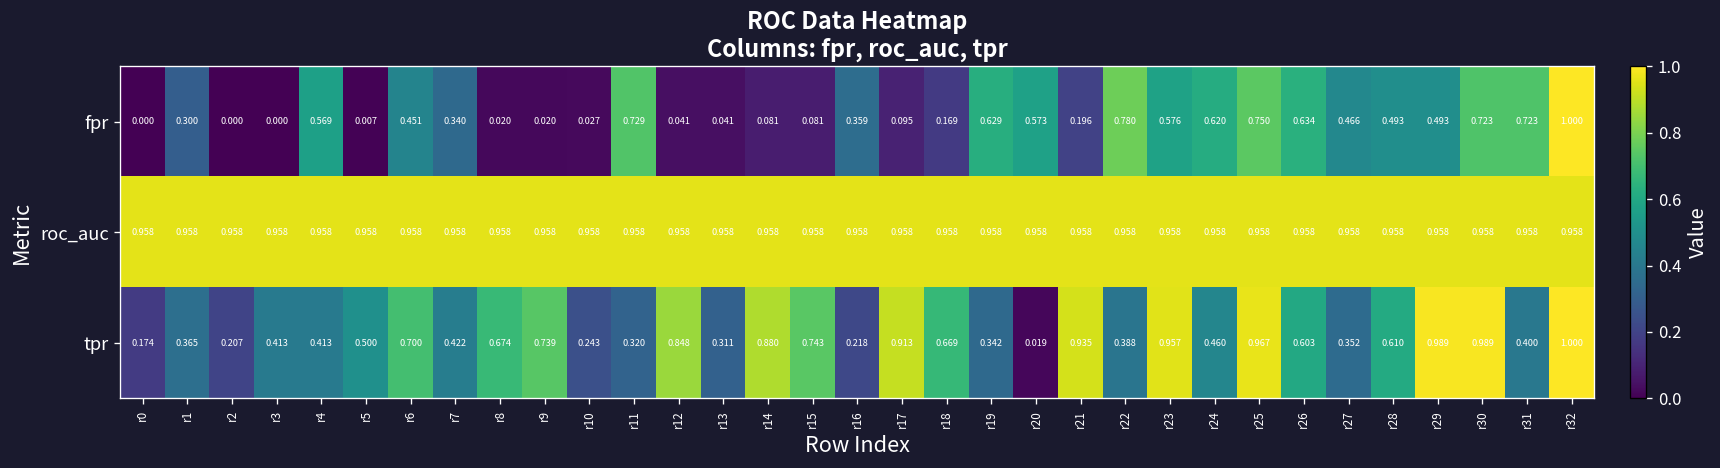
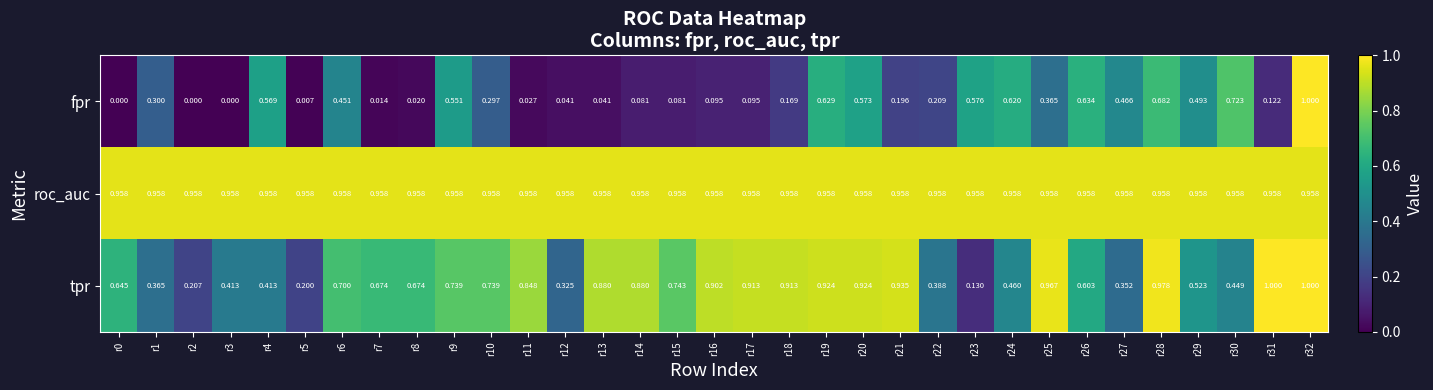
fpr, r7: 0.340 -> 0.014
fpr, r9: 0.020 -> 0.551
fpr, r10: 0.027 -> 0.297
fpr, r11: 0.729 -> 0.027
fpr, r16: 0.359 -> 0.095
fpr, r22: 0.780 -> 0.209
fpr, r25: 0.750 -> 0.365
fpr, r28: 0.493 -> 0.682
fpr, r31: 0.723 -> 0.122
tpr, r0: 0.174 -> 0.645
tpr, r5: 0.500 -> 0.200
tpr, r7: 0.422 -> 0.674
tpr, r10: 0.243 -> 0.739
tpr, r11: 0.320 -> 0.848
tpr, r12: 0.848 -> 0.325
tpr, r13: 0.311 -> 0.880
tpr, r16: 0.218 -> 0.902
tpr, r18: 0.669 -> 0.913
tpr, r19: 0.342 -> 0.924
tpr, r20: 0.019 -> 0.924
tpr, r23: 0.957 -> 0.130
tpr, r28: 0.610 -> 0.978
tpr, r29: 0.989 -> 0.523
tpr, r30: 0.989 -> 0.449
tpr, r31: 0.400 -> 1.000
